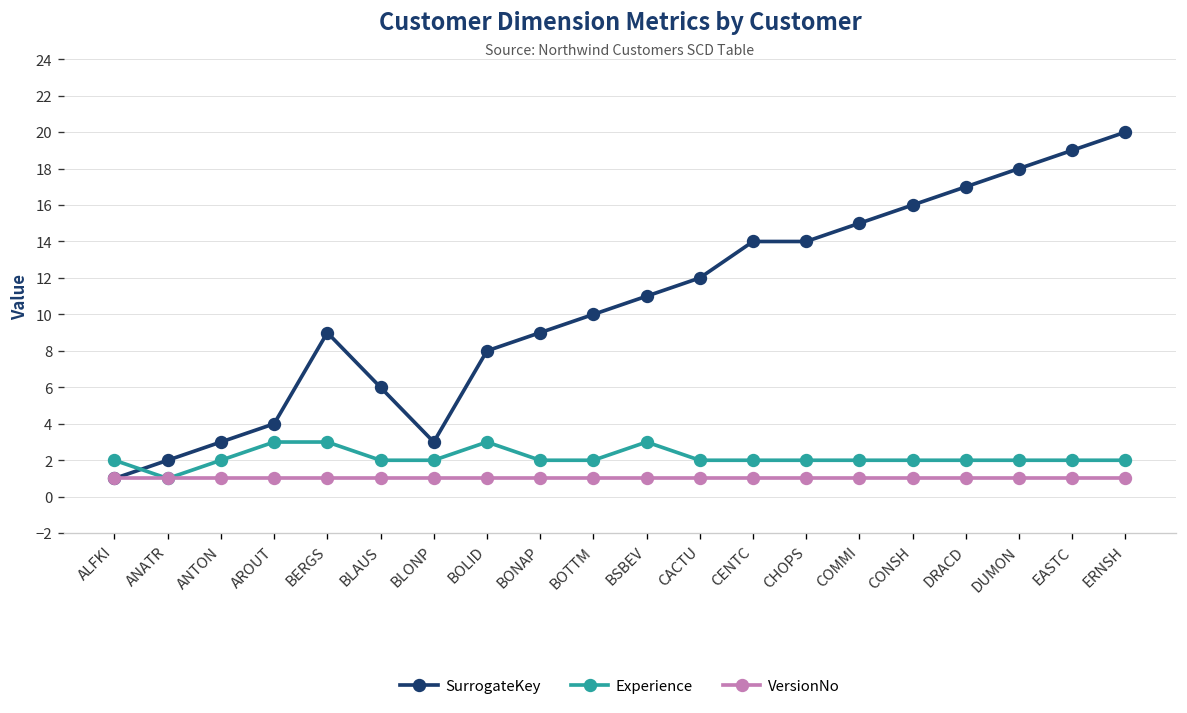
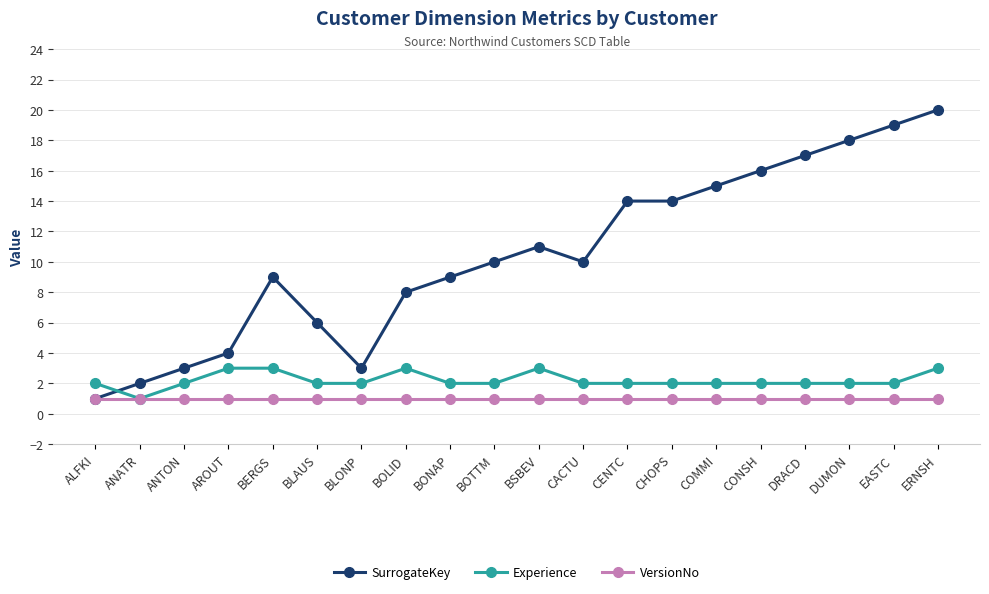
SurrogateKey, CACTU: 12 -> 10
Experience, ERNSH: 2 -> 3
